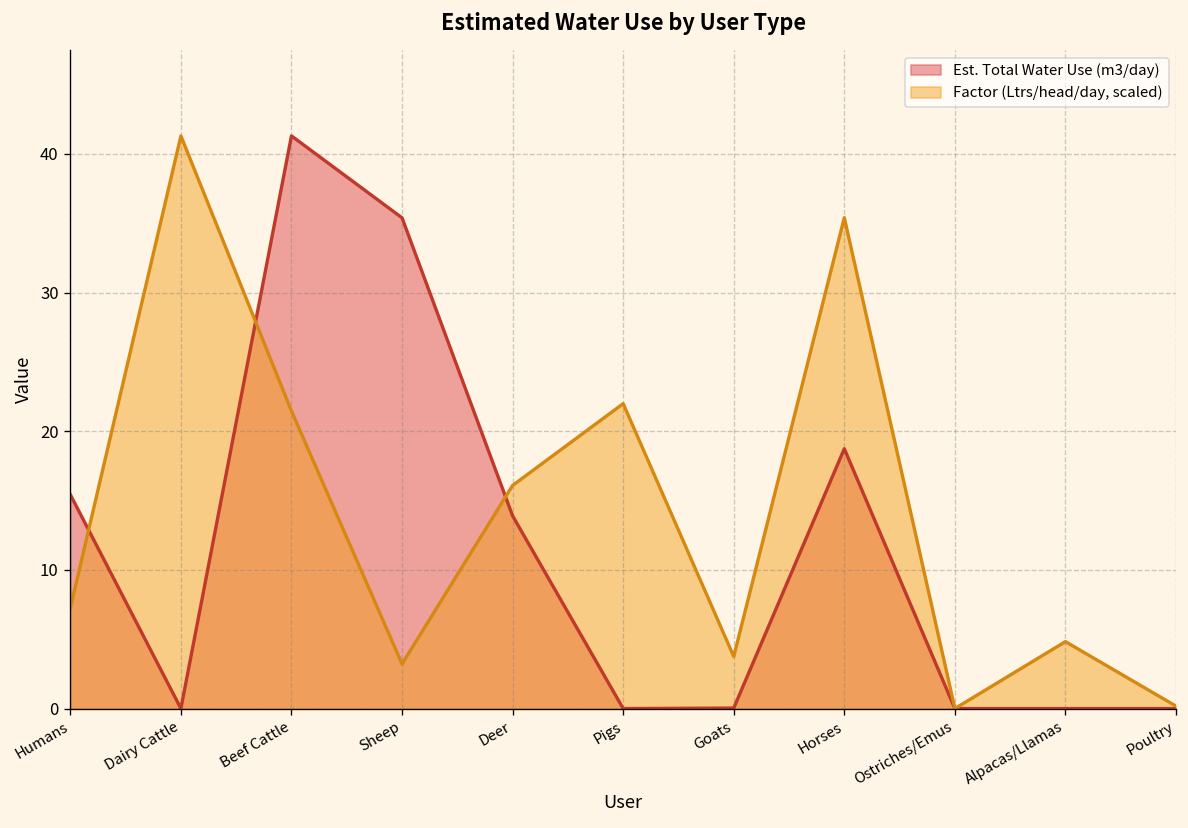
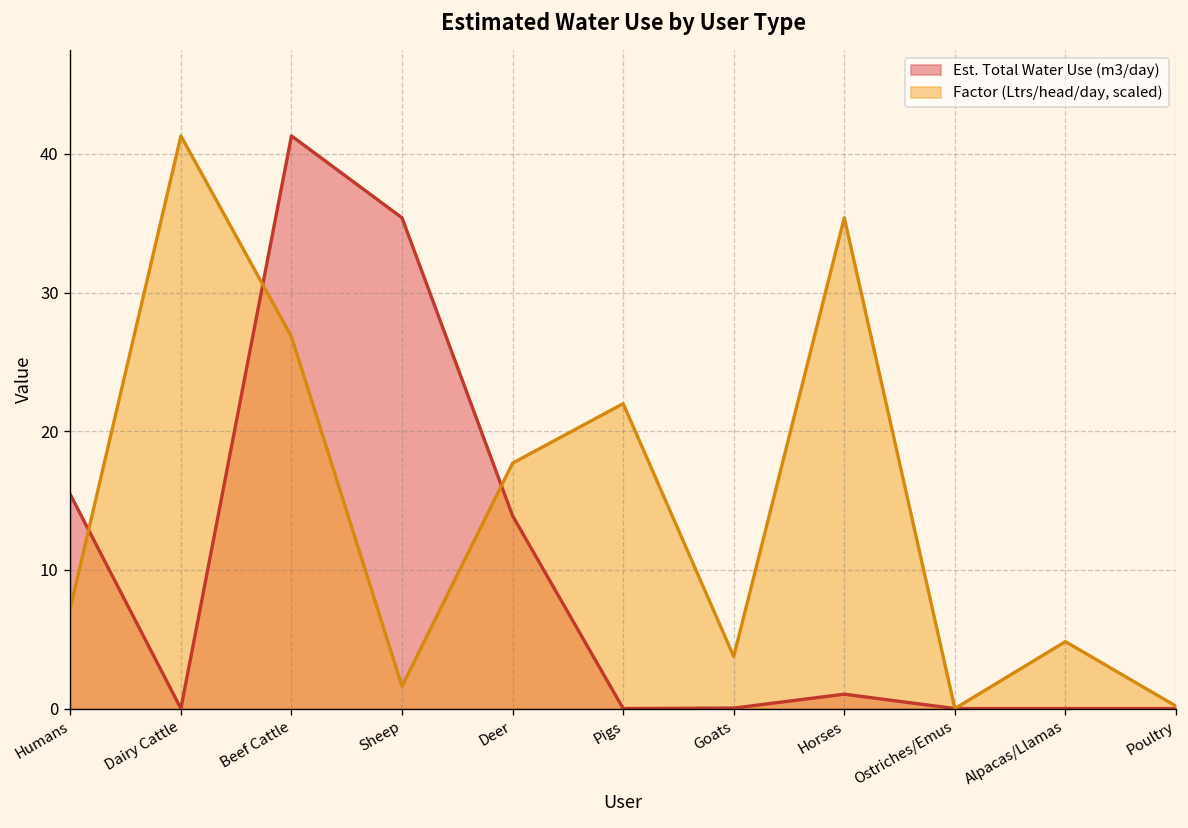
Factor (Ltrs/head/day, scaled), Beef Cattle: 21.5 -> 26.8
Factor (Ltrs/head/day, scaled), Sheep: 3.2 -> 1.6
Factor (Ltrs/head/day, scaled), Deer: 16.1 -> 17.7
Est. Total Water Use (m3/day), Horses: 18.7 -> 1.0
